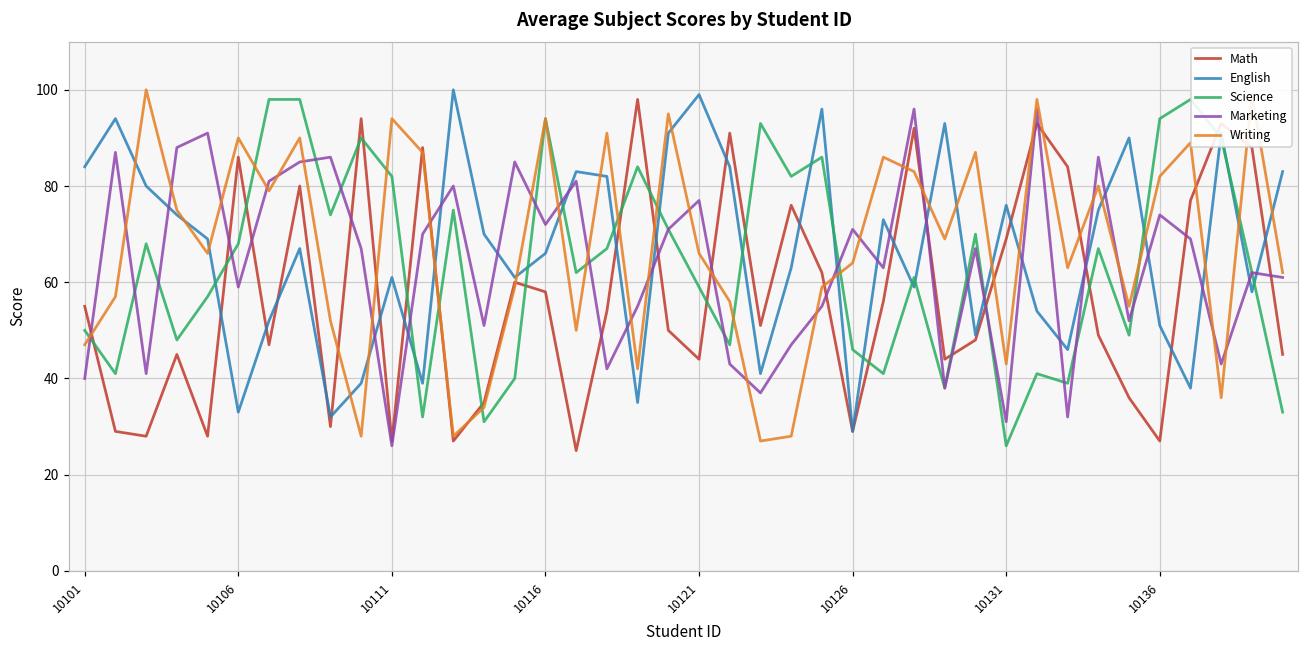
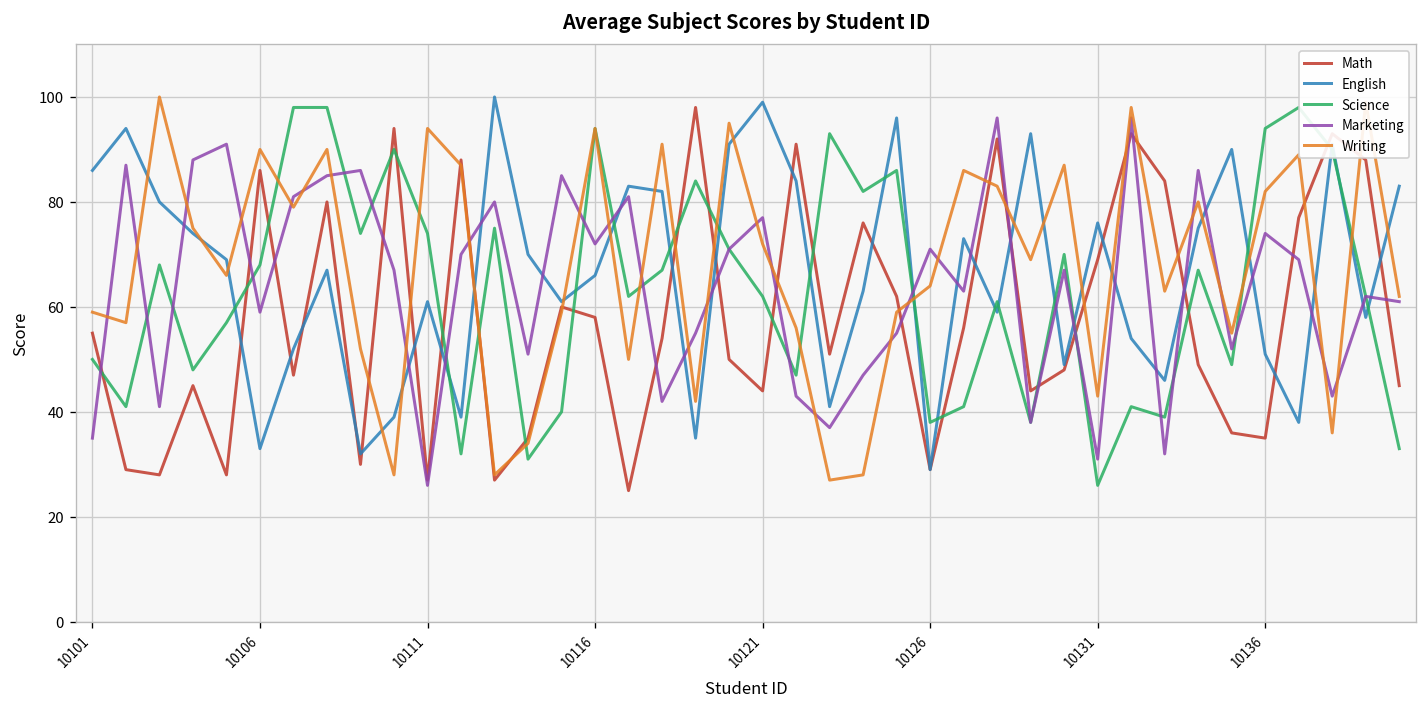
English, 10101: 84 -> 86
Marketing, 10101: 40 -> 35
Writing, 10101: 47 -> 59
Science, 10111: 82 -> 74
Science, 10121: 59 -> 62
Writing, 10121: 66 -> 72
Science, 10126: 46 -> 38
Math, 10136: 27 -> 35
